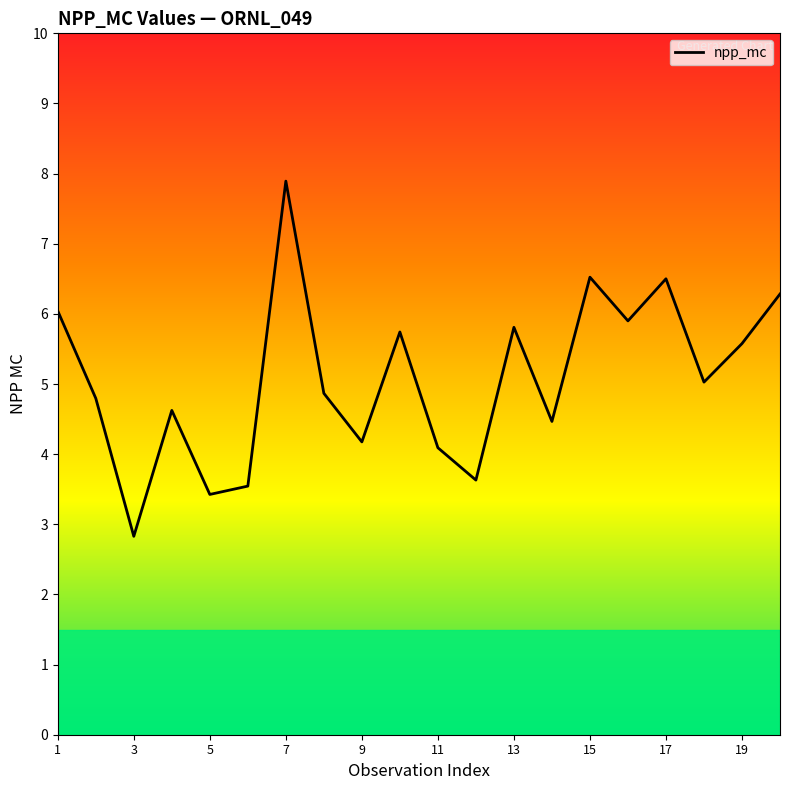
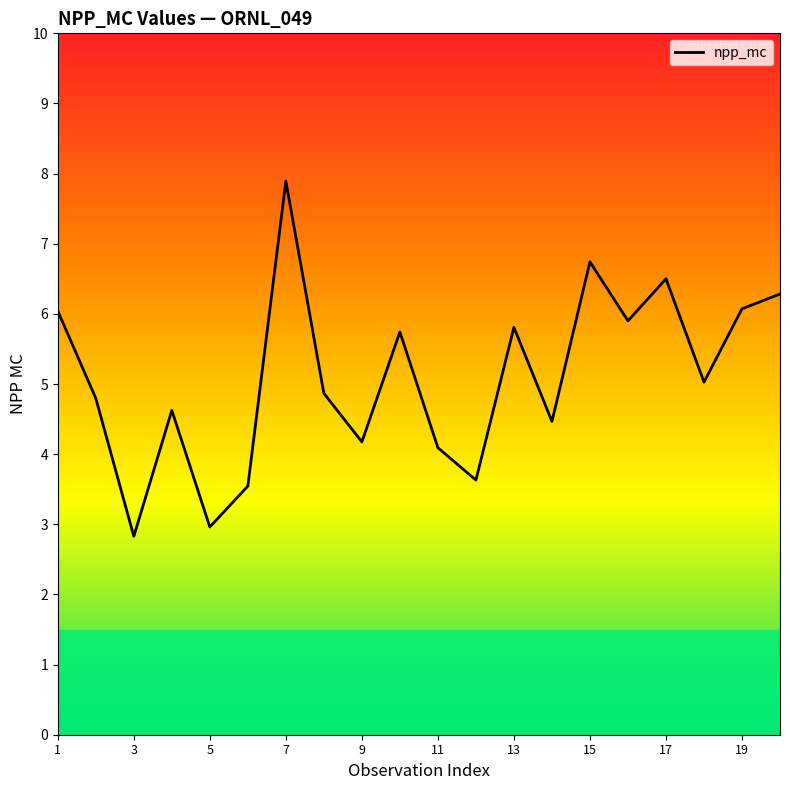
5: 3.4 -> 3.0
15: 6.5 -> 6.7
19: 5.6 -> 6.1
